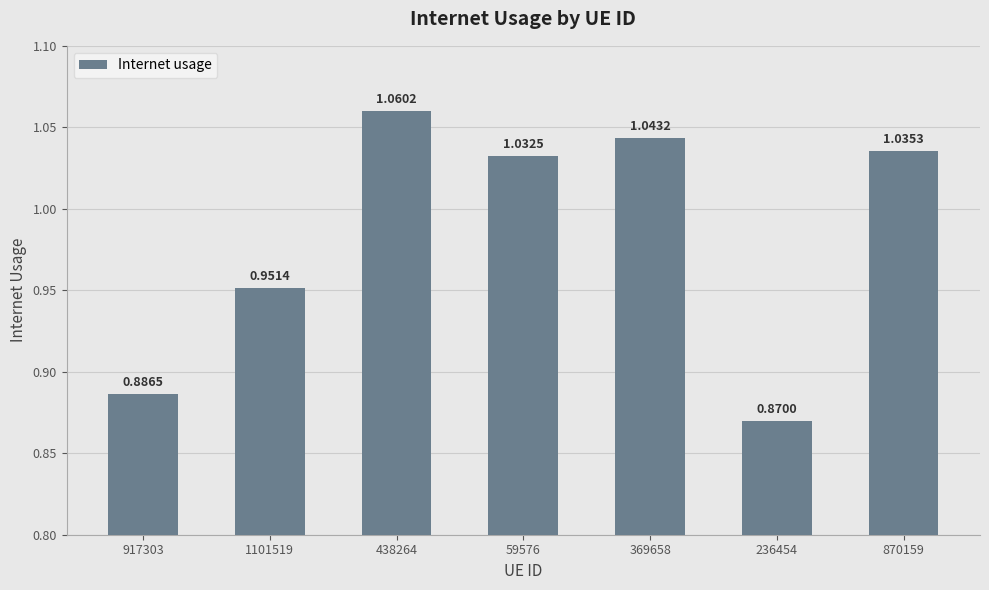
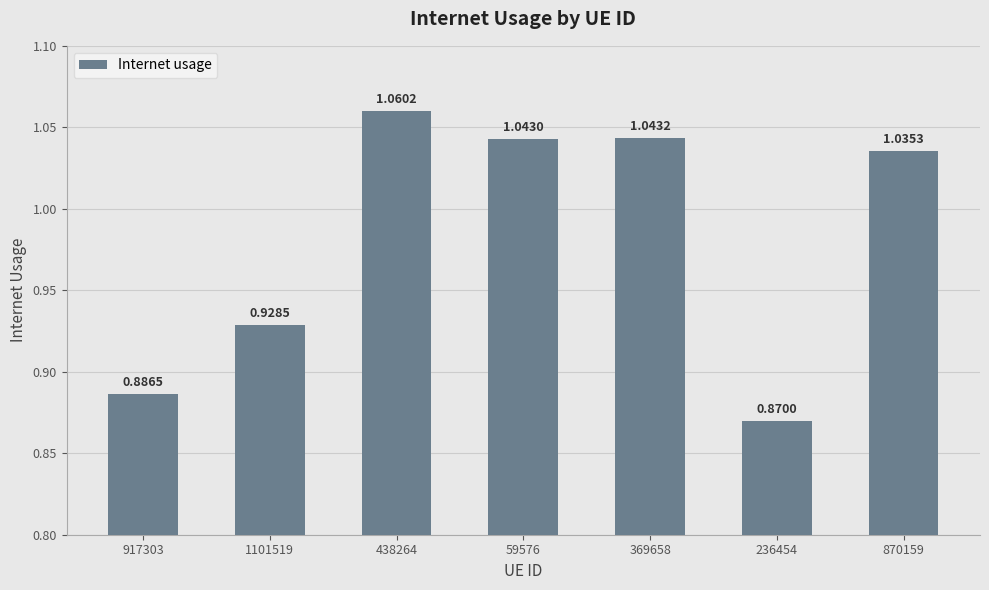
1101519: 0.9514 -> 0.9285
59576: 1.0325 -> 1.0430
